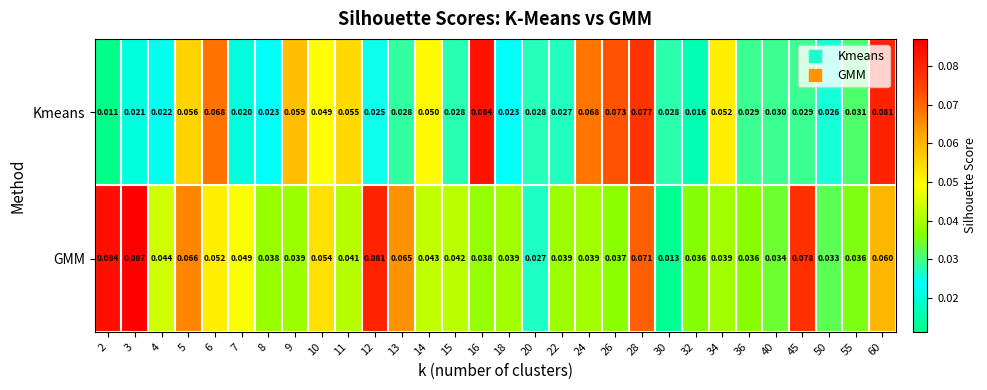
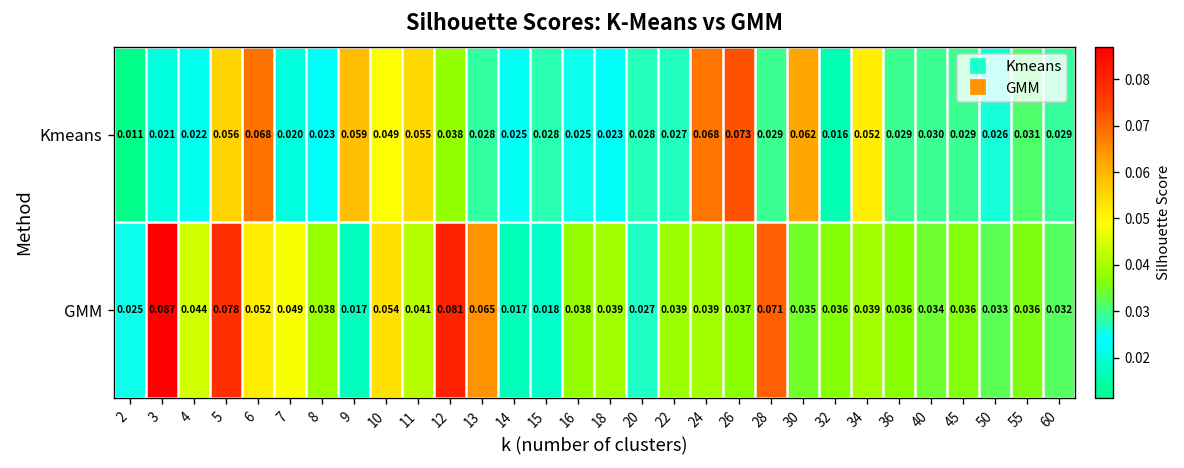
Kmeans, 12: 0.025 -> 0.038
Kmeans, 14: 0.050 -> 0.025
Kmeans, 16: 0.084 -> 0.025
Kmeans, 28: 0.077 -> 0.029
Kmeans, 30: 0.028 -> 0.062
Kmeans, 60: 0.081 -> 0.029
GMM, 2: 0.084 -> 0.025
GMM, 5: 0.066 -> 0.078
GMM, 9: 0.039 -> 0.017
GMM, 14: 0.043 -> 0.017
GMM, 15: 0.042 -> 0.018
GMM, 30: 0.013 -> 0.035
GMM, 45: 0.078 -> 0.036
GMM, 60: 0.060 -> 0.032
